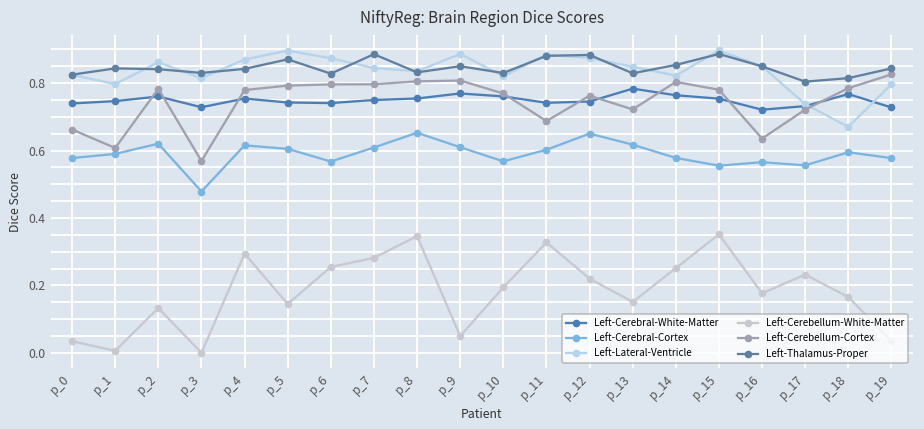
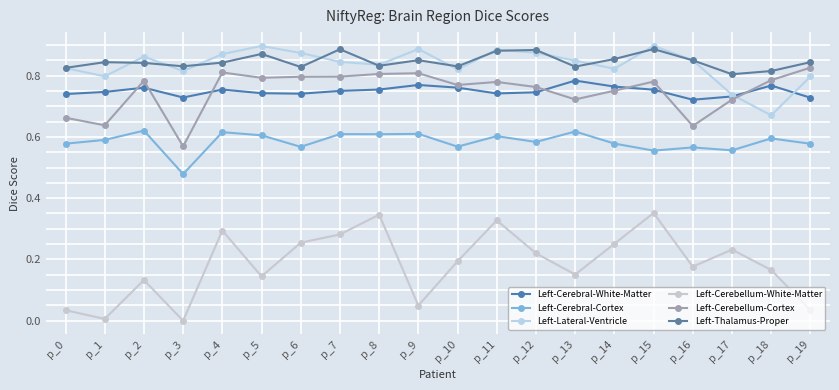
Left-Cerebellum-Cortex, p_1: 0.61 -> 0.64
Left-Cerebellum-Cortex, p_4: 0.78 -> 0.81
Left-Cerebral-Cortex, p_8: 0.65 -> 0.61
Left-Cerebellum-Cortex, p_11: 0.69 -> 0.78
Left-Cerebral-Cortex, p_12: 0.65 -> 0.58
Left-Cerebellum-Cortex, p_14: 0.80 -> 0.75
